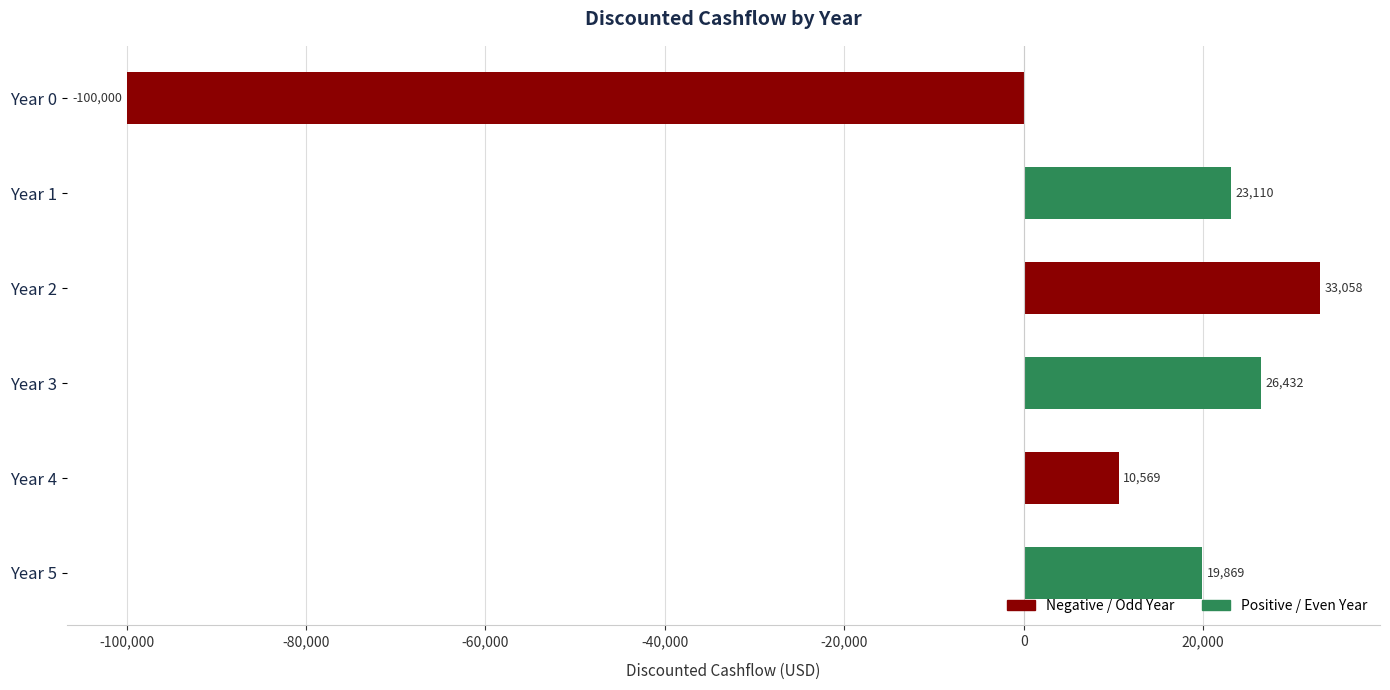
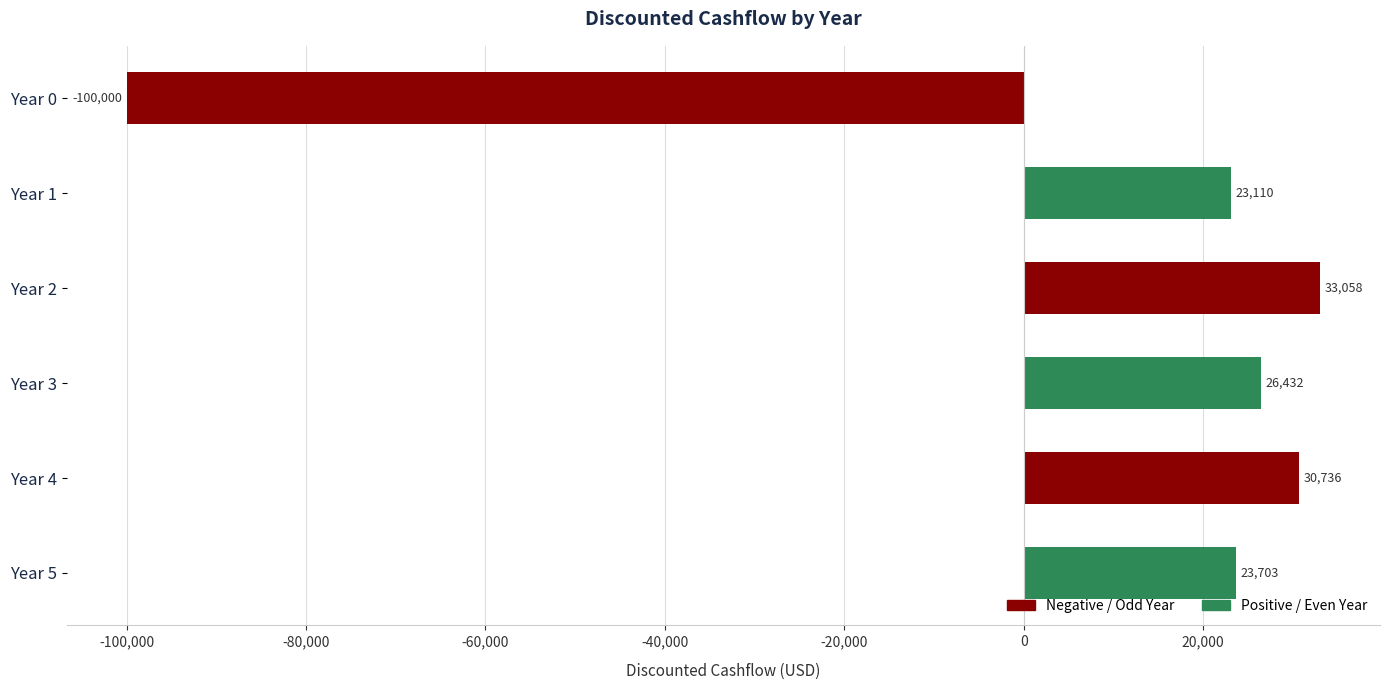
Year 4: 10,569 -> 30,736
Year 5: 19,869 -> 23,703
